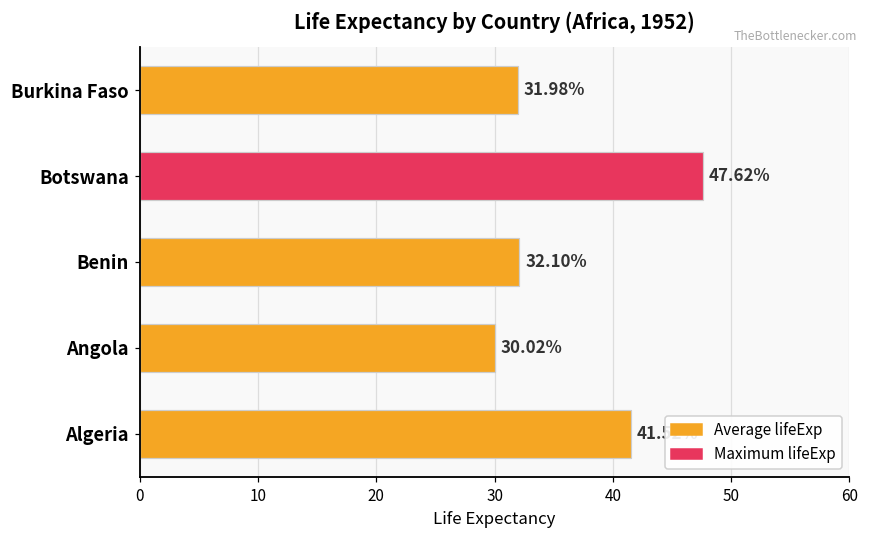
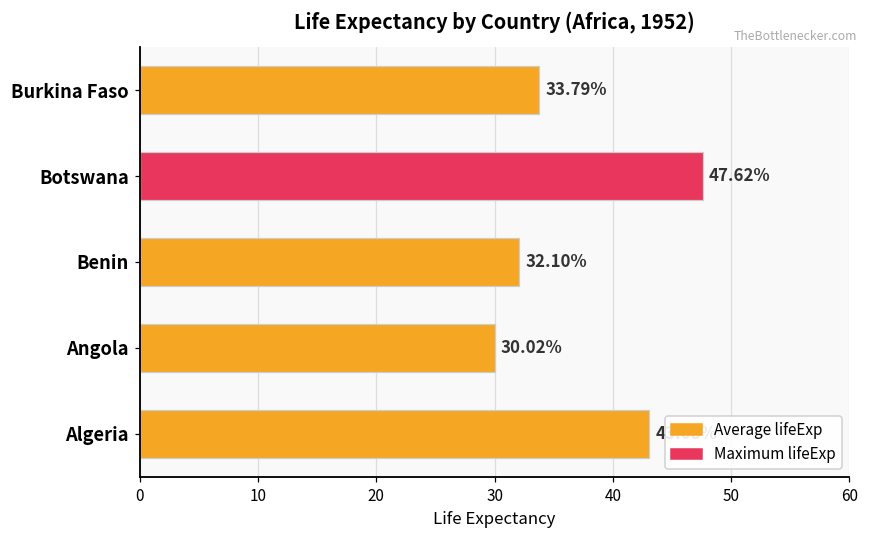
Burkina Faso: 31.98% -> 33.79%
Algeria: 41.5 -> 43.1
